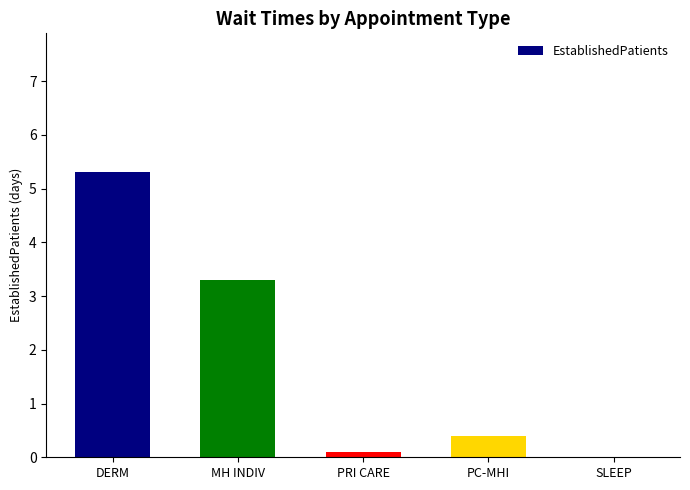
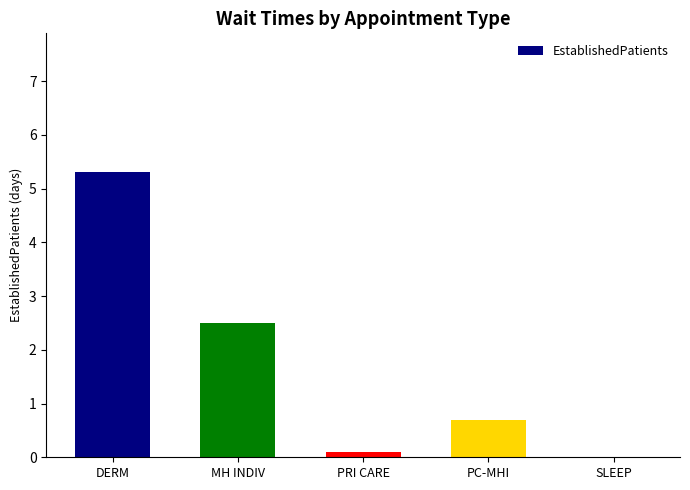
MH INDIV: 3.3 -> 2.5
PC-MHI: 0.4 -> 0.7
